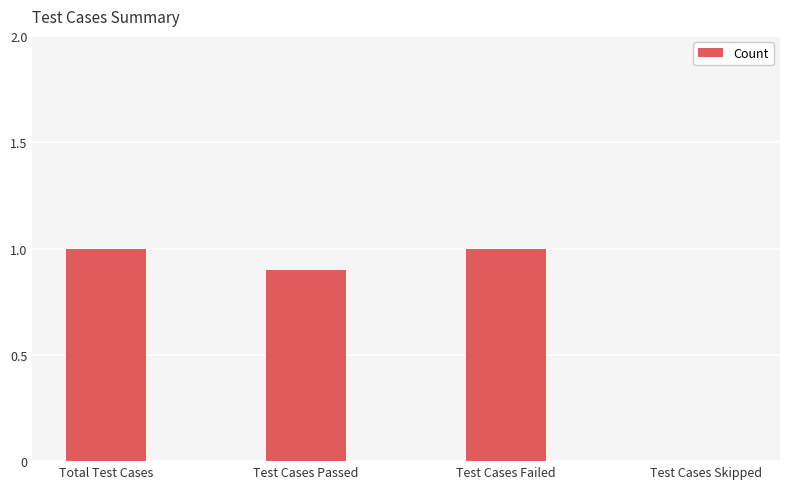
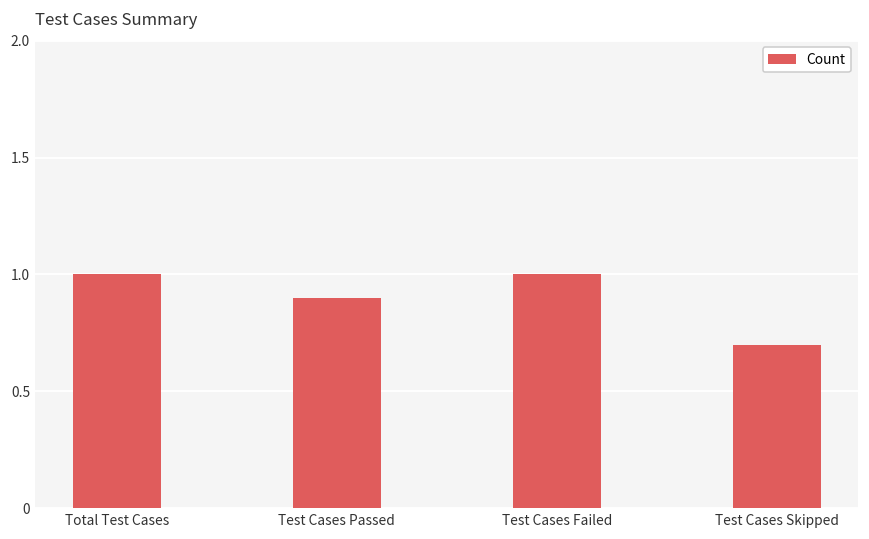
Test Cases Skipped: 0.0 -> 0.7
